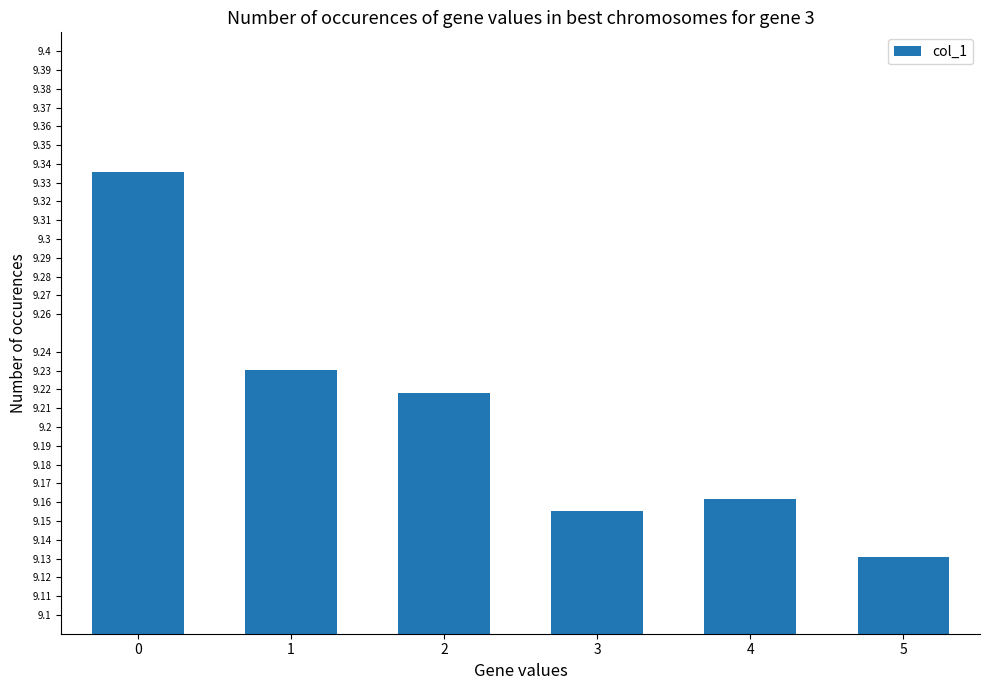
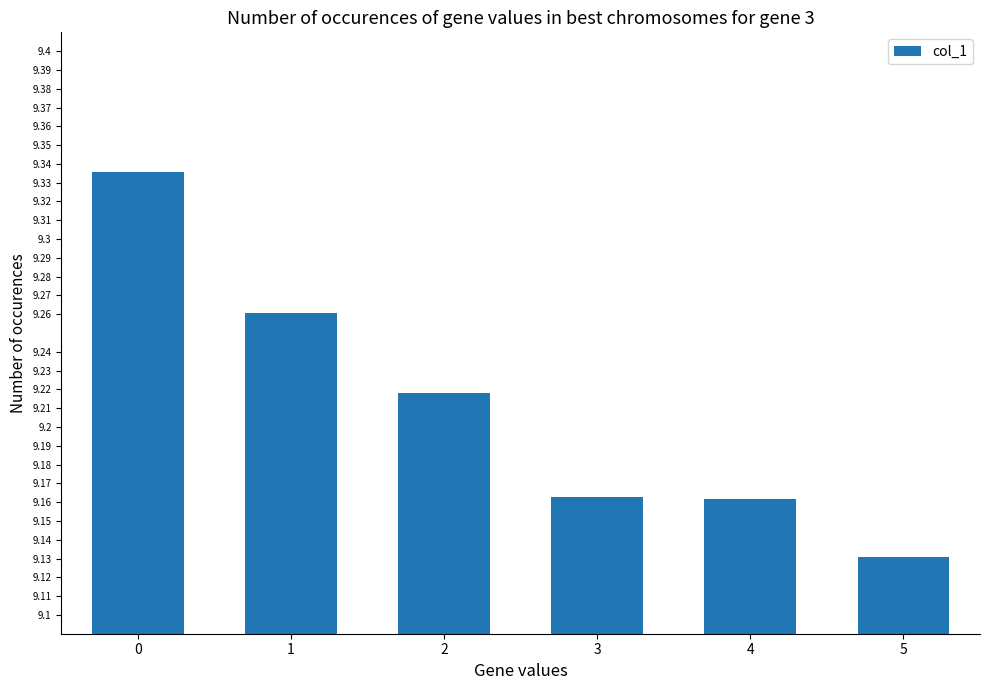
1: 9.230 -> 9.261
3: 9.155 -> 9.163
